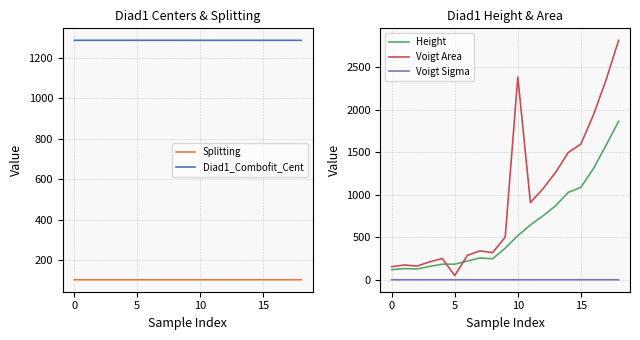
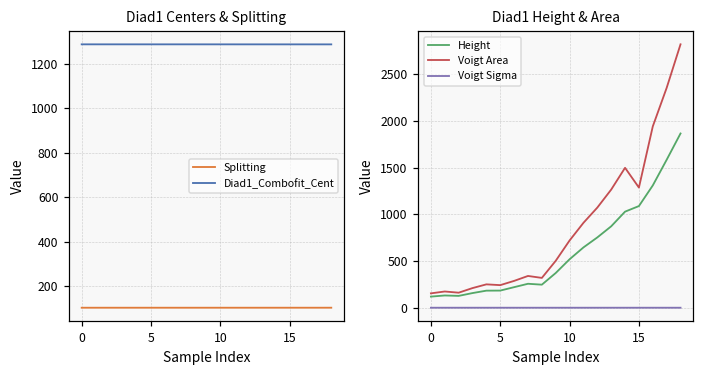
Diad1 Height & Area, Voigt Area, 5: 100 -> 200
Diad1 Height & Area, Voigt Area, 10: 2400 -> 700
Diad1 Height & Area, Voigt Area, 15: 1600 -> 1300
